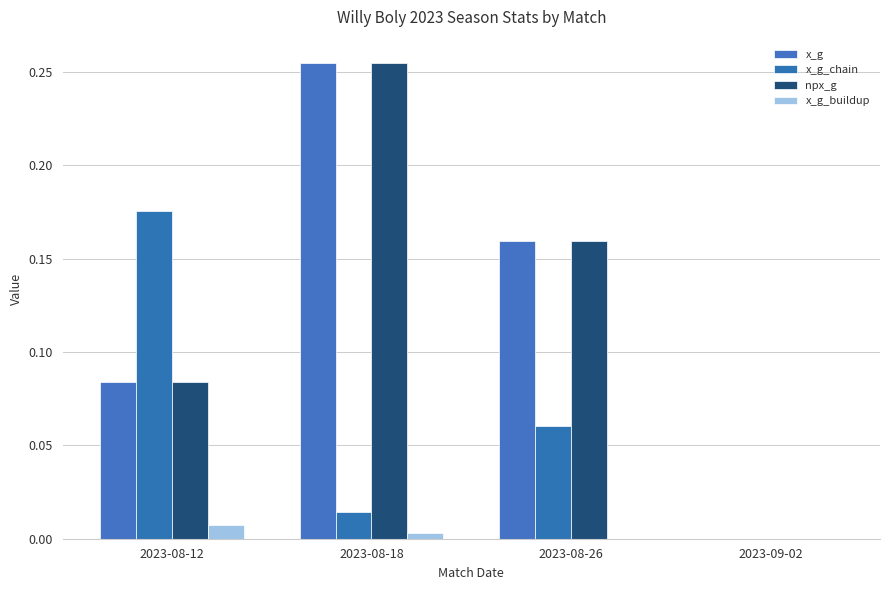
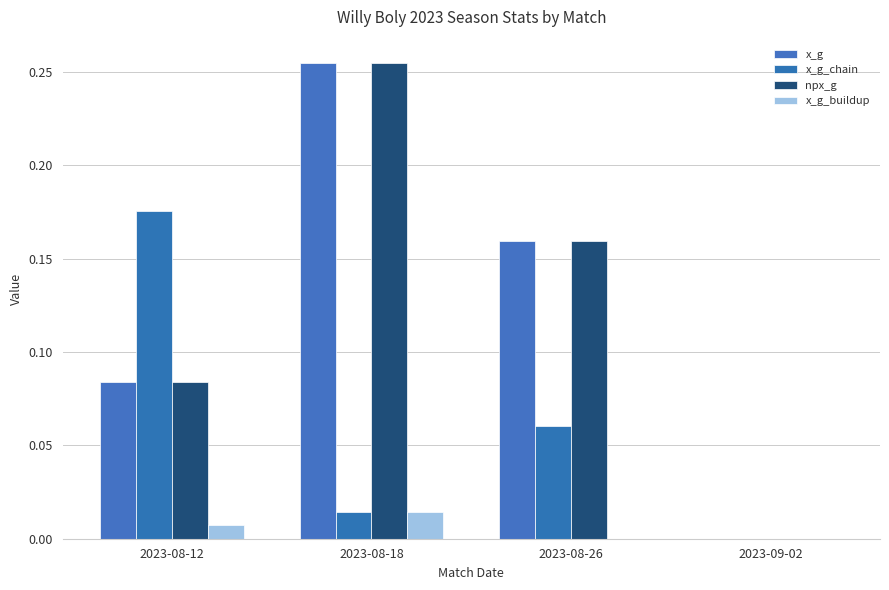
x_g_buildup, 2023-08-18: 0.003 -> 0.014
